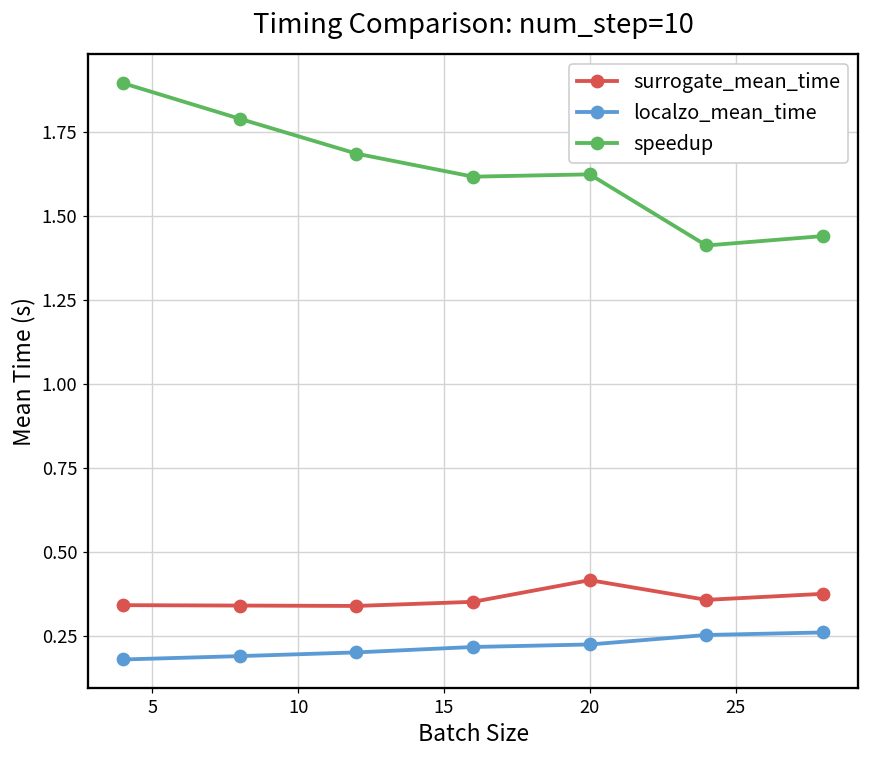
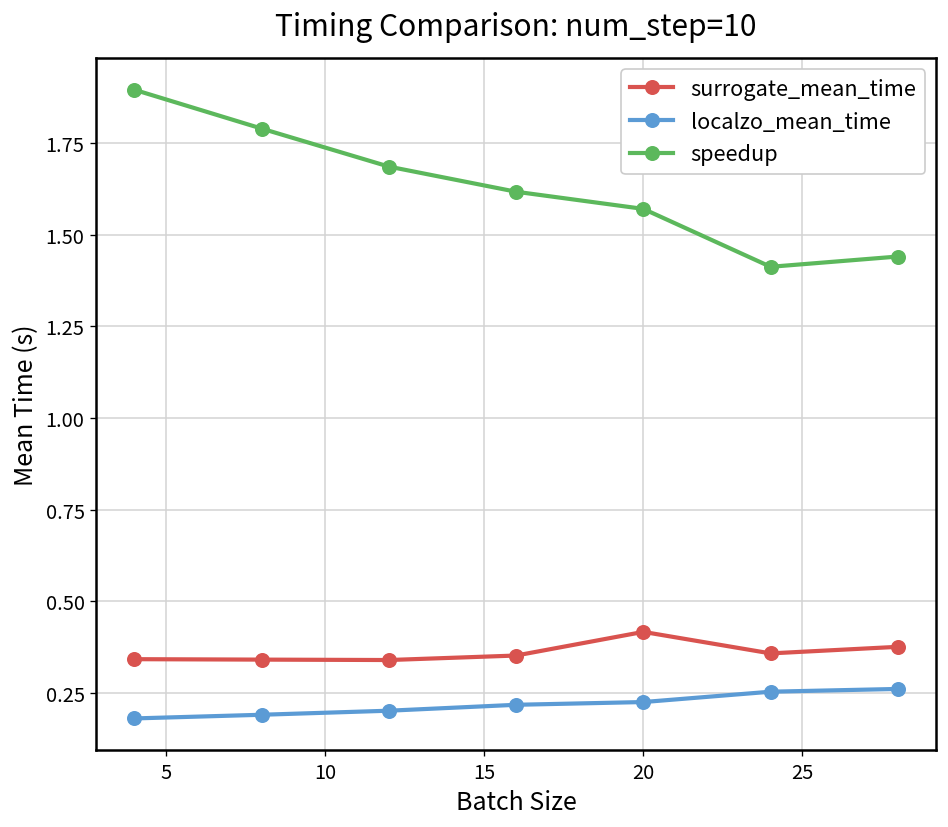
speedup, 20: 1.62 -> 1.57
